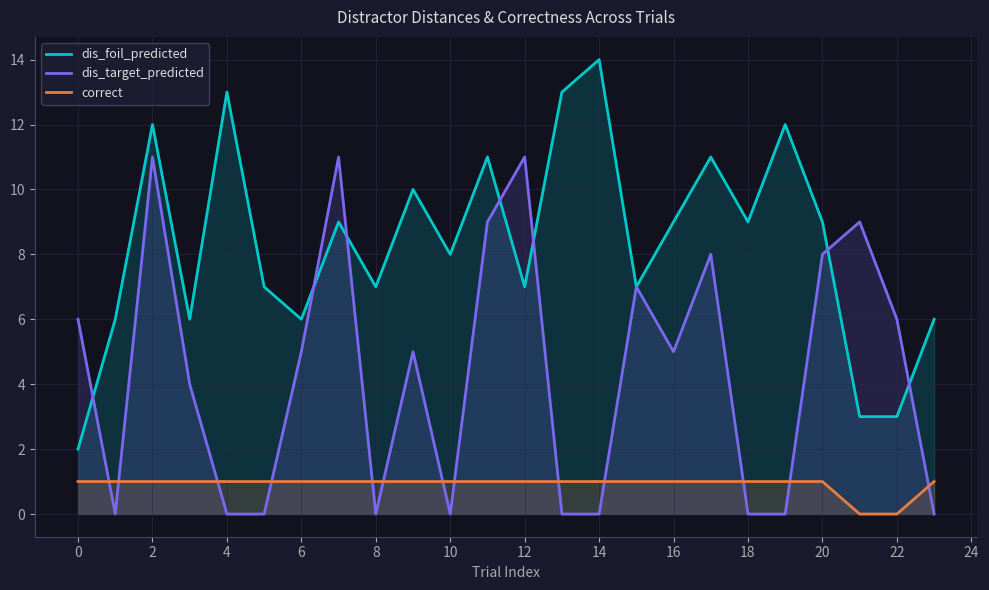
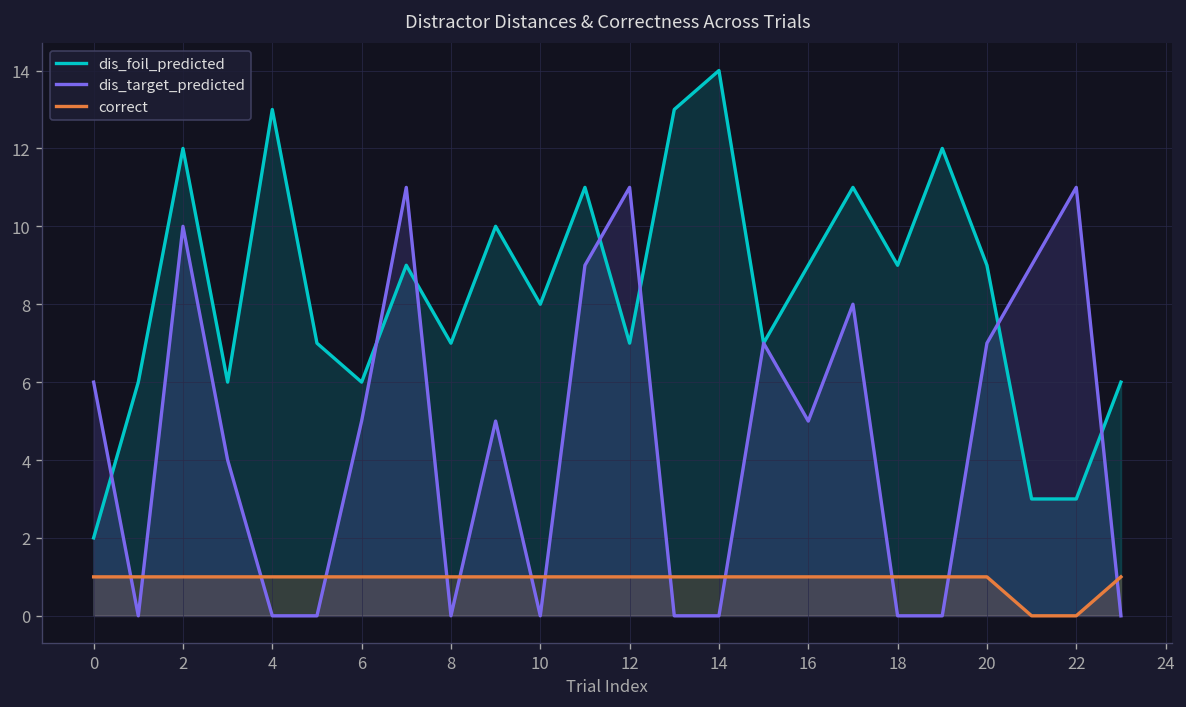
dis_target_predicted, 2: 11 -> 10
dis_target_predicted, 20: 8 -> 7
dis_target_predicted, 22: 6 -> 11
